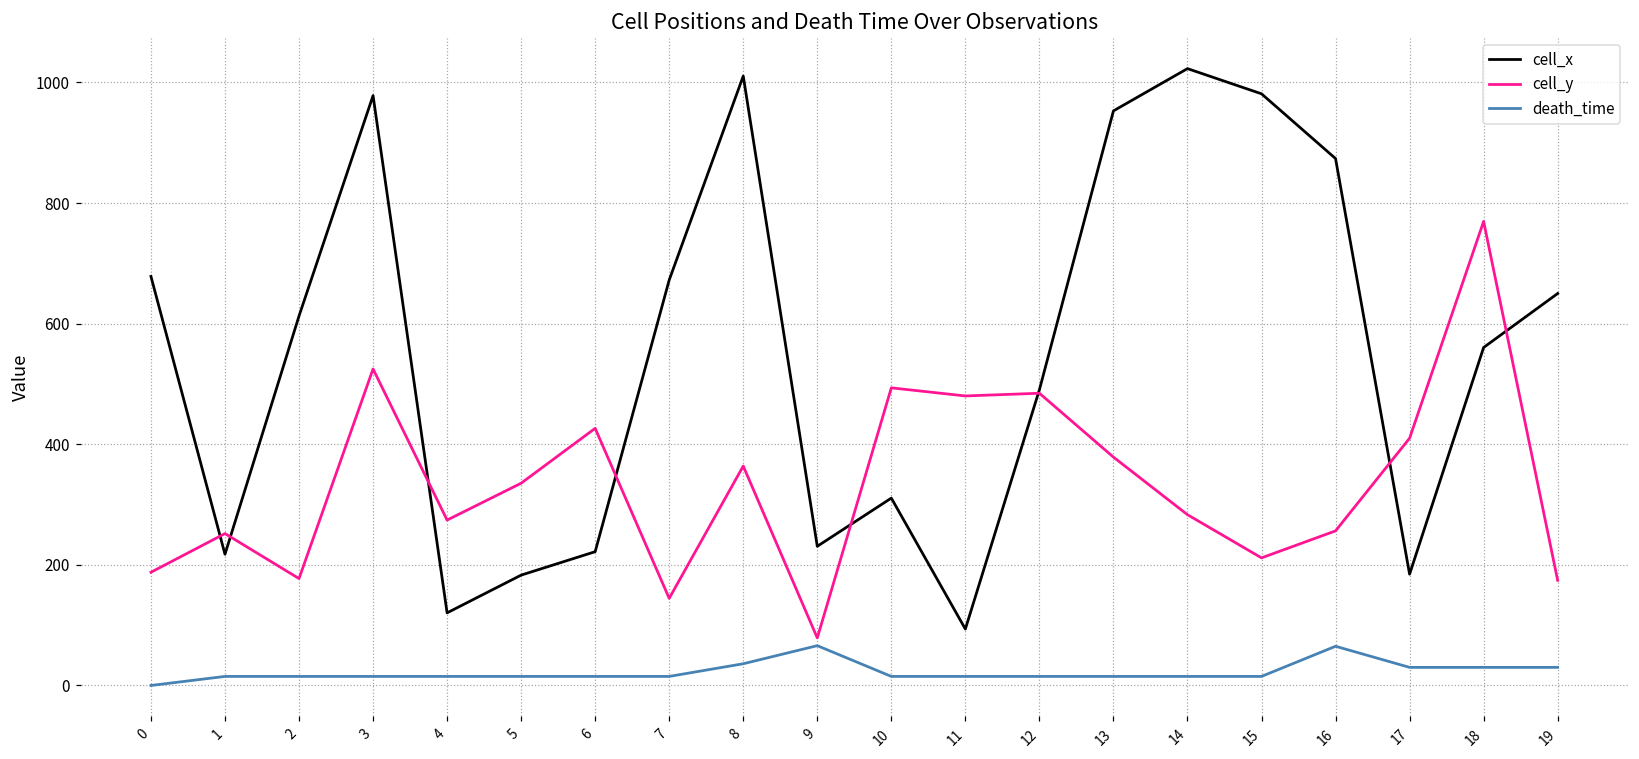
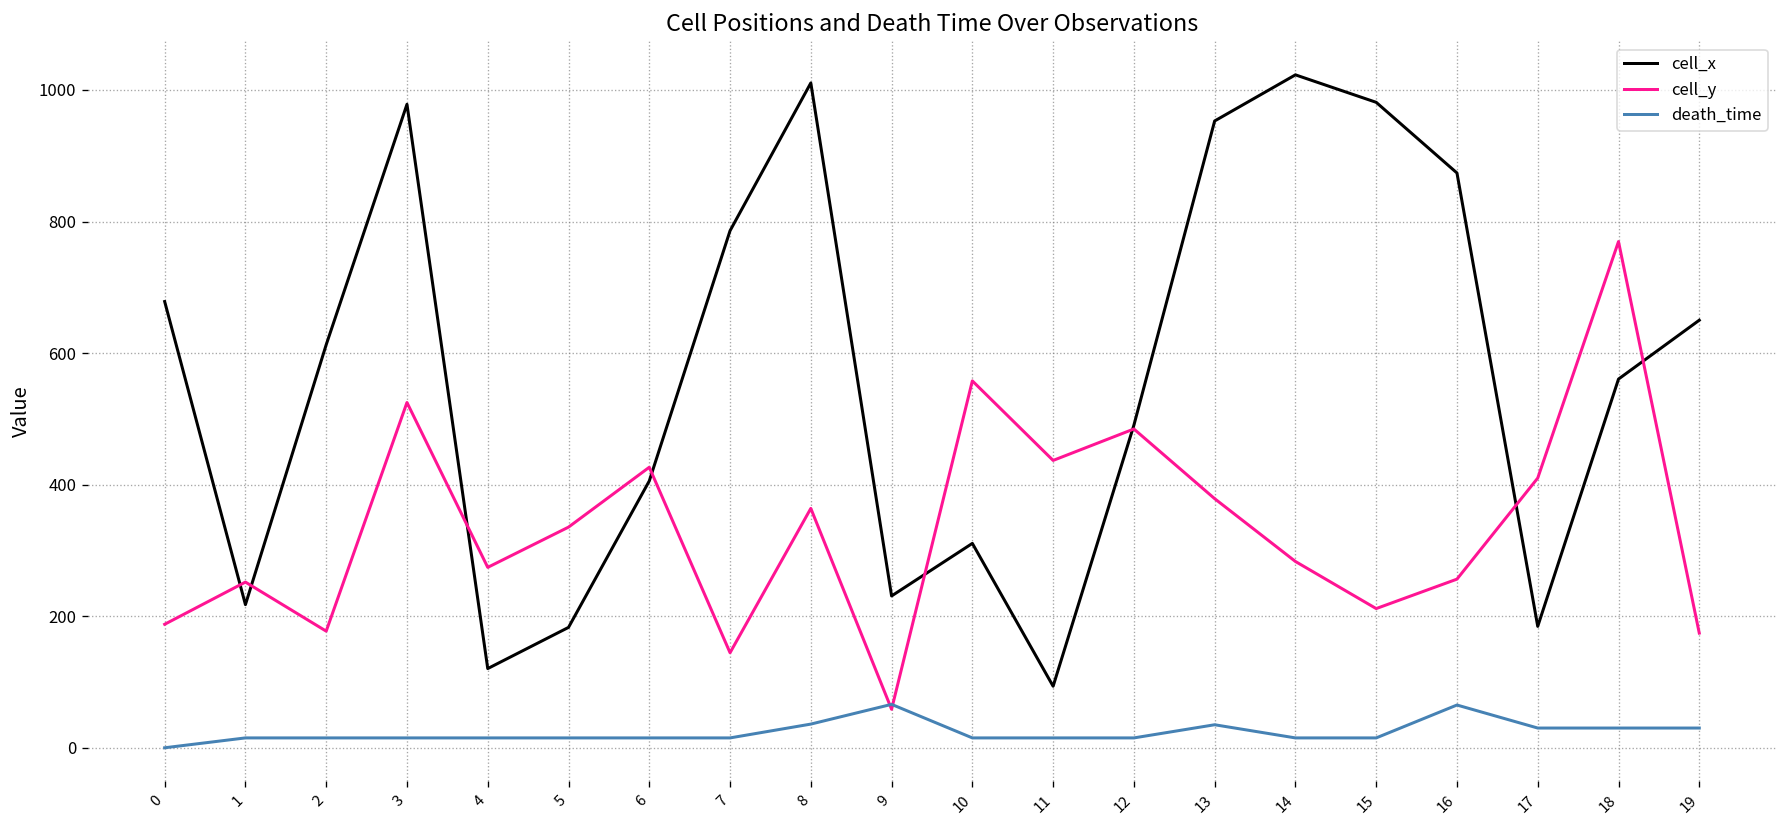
cell_x, 6: 220 -> 410
cell_x, 7: 670 -> 790
cell_y, 9: 80 -> 60
cell_y, 10: 490 -> 560
cell_y, 11: 480 -> 440
death_time, 13: 20 -> 40
